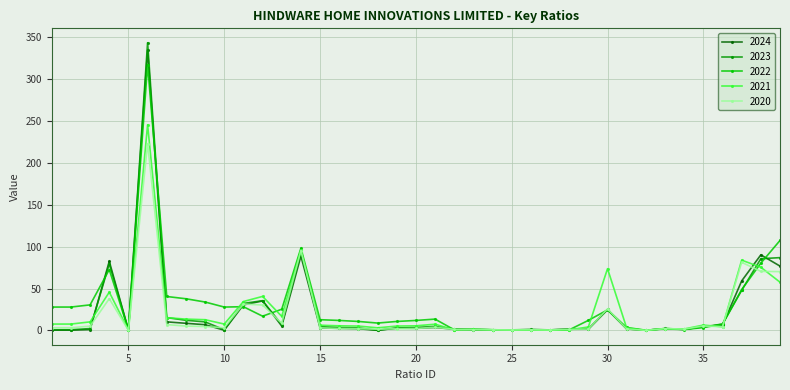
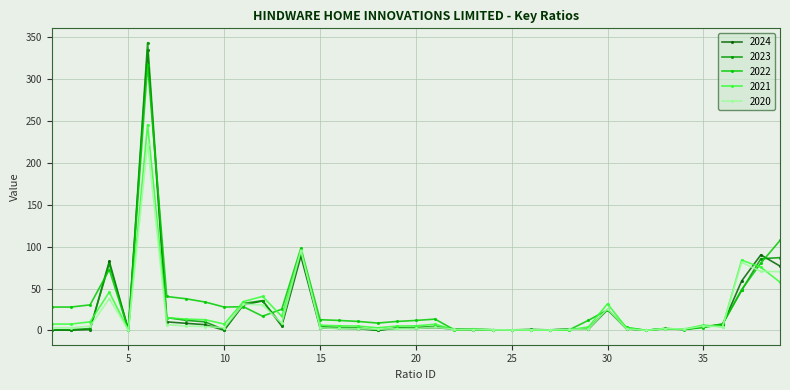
2021, 30: 70 -> 30
